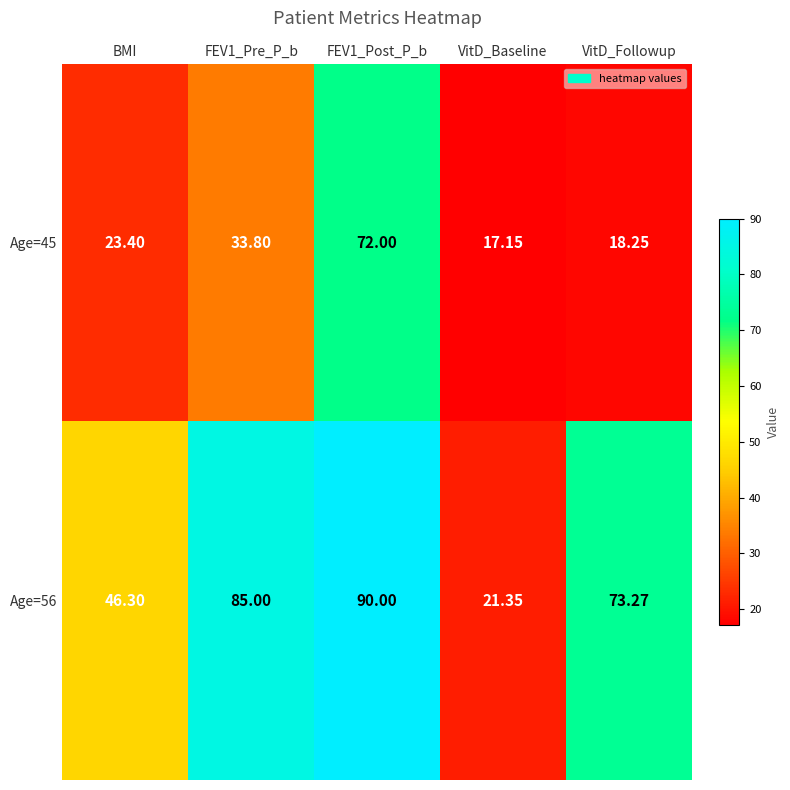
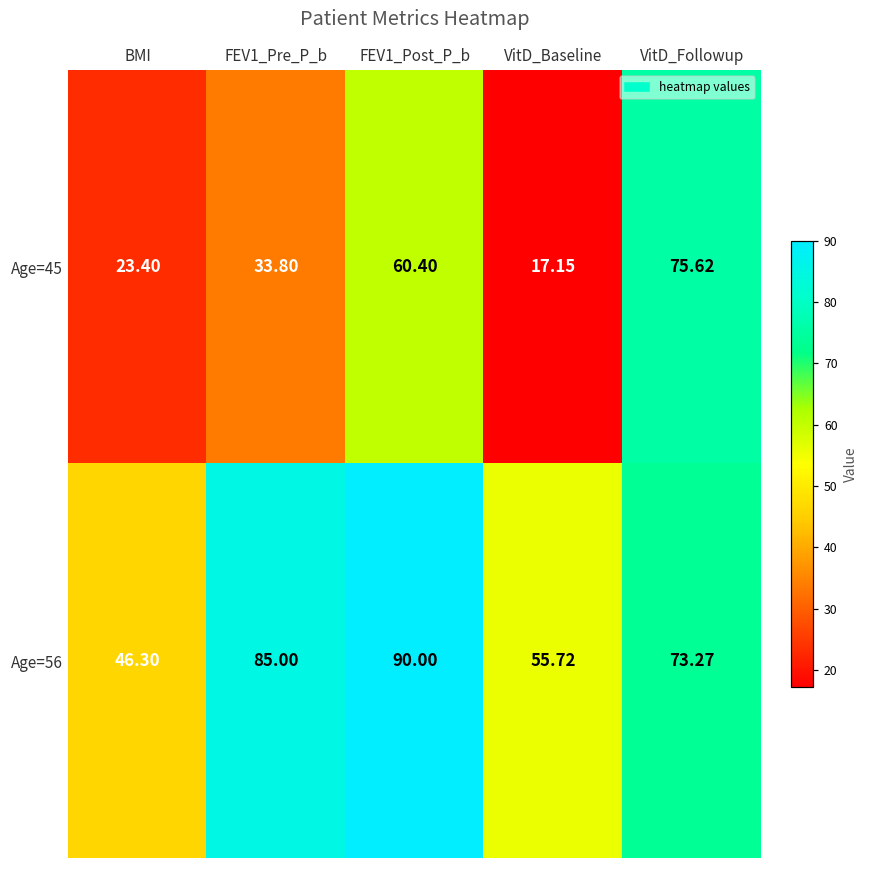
Age=45, FEV1_Post_P_b: 72.00 -> 60.40
Age=45, VitD_Followup: 18.25 -> 75.62
Age=56, VitD_Baseline: 21.35 -> 55.72
